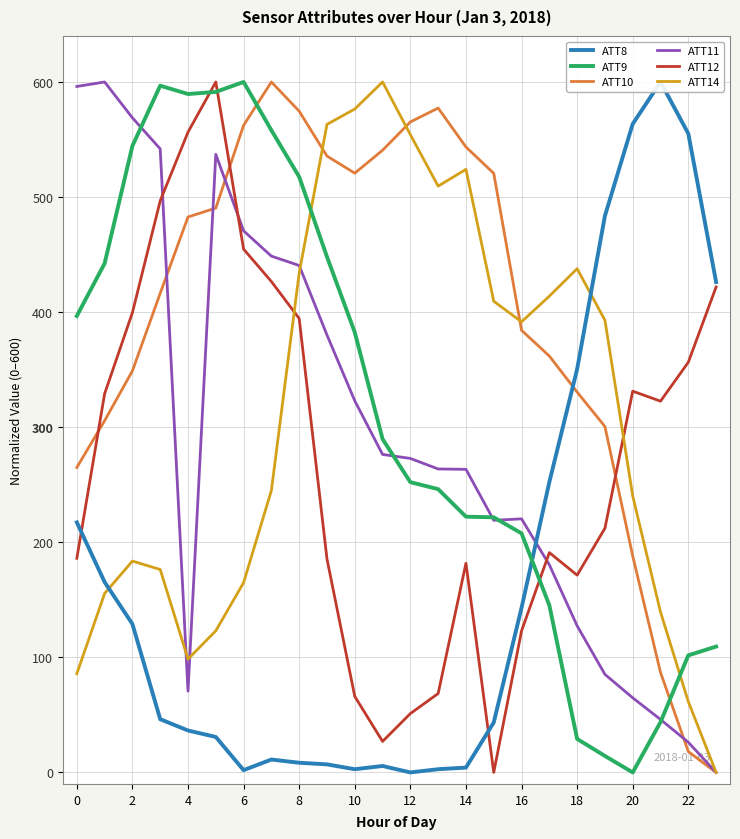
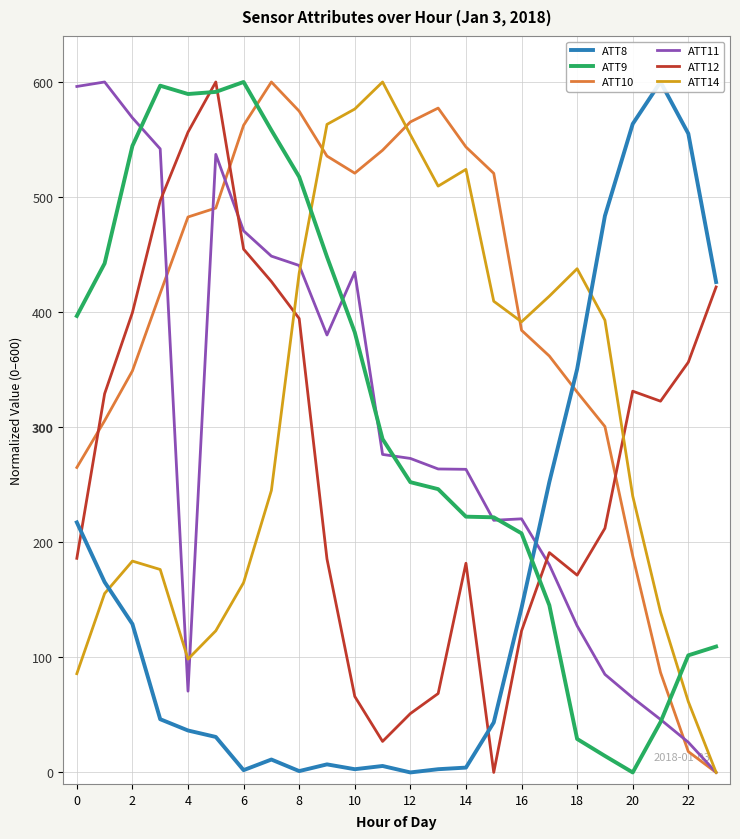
ATT8, 8: 8 -> 1
ATT11, 10: 323 -> 435
